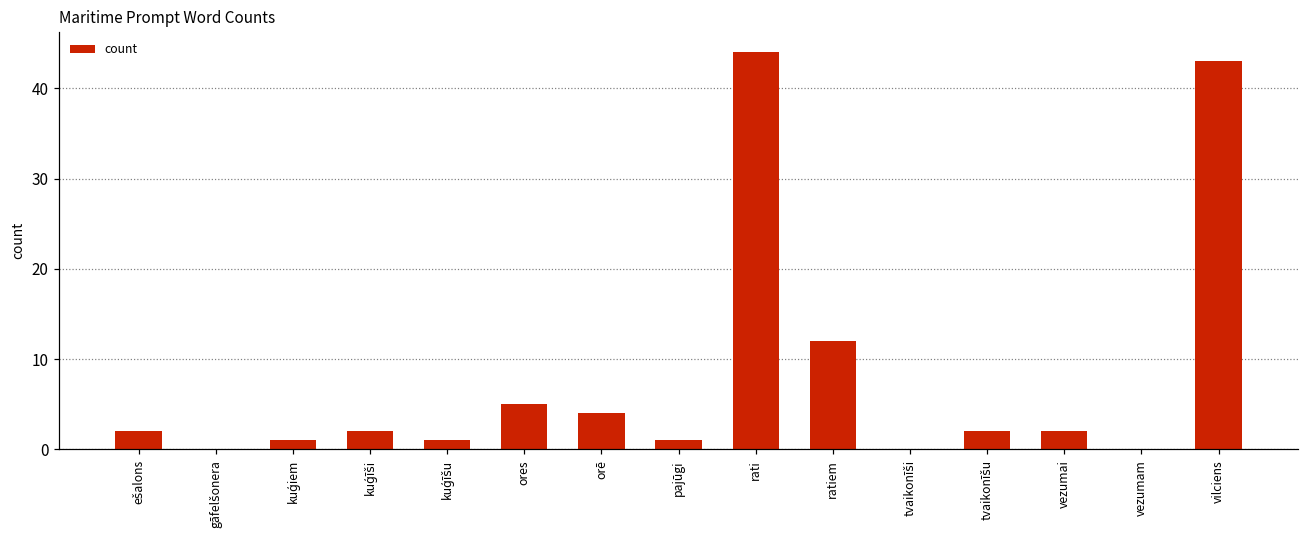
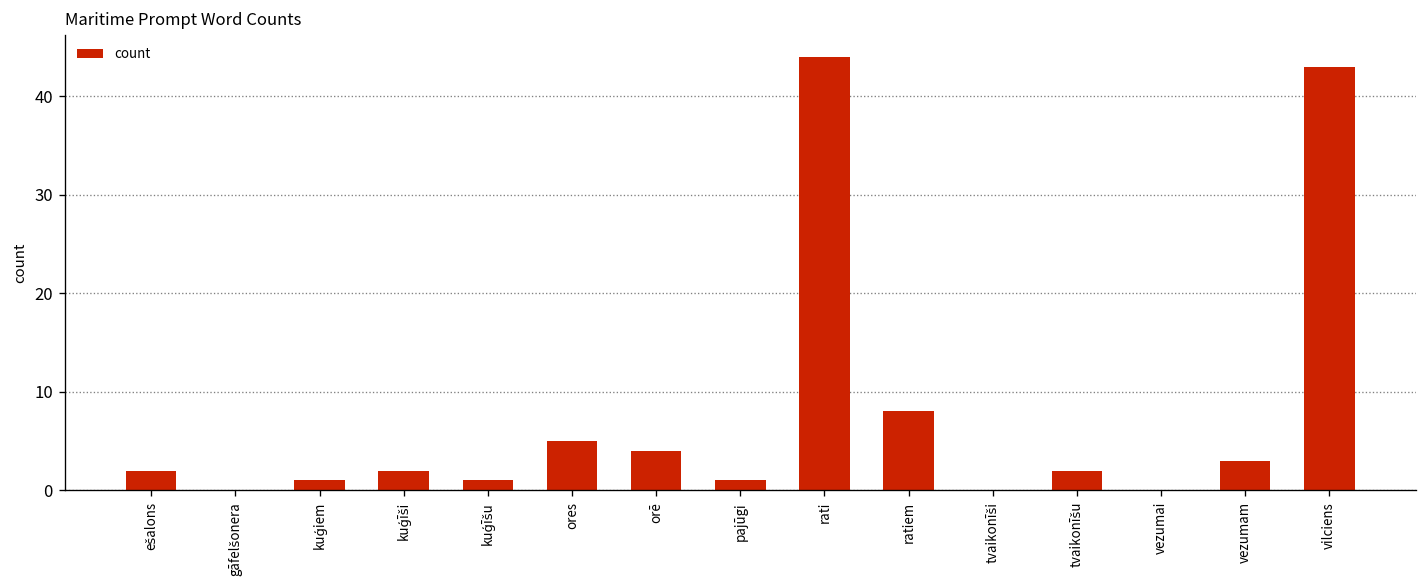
ratiem: 12 -> 8
vezumai: 2 -> 0
vezumam: 0 -> 3
